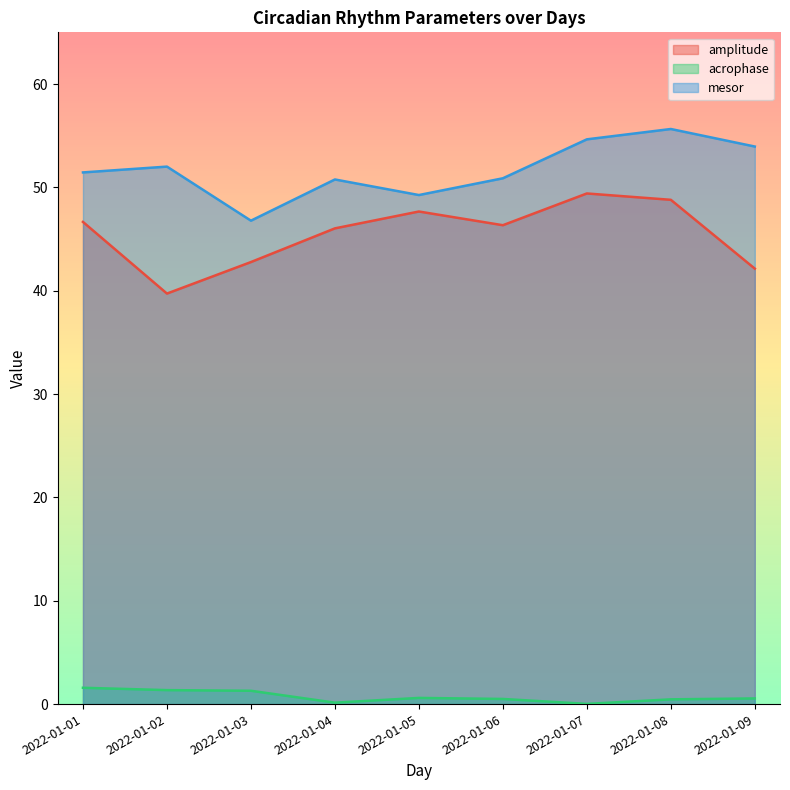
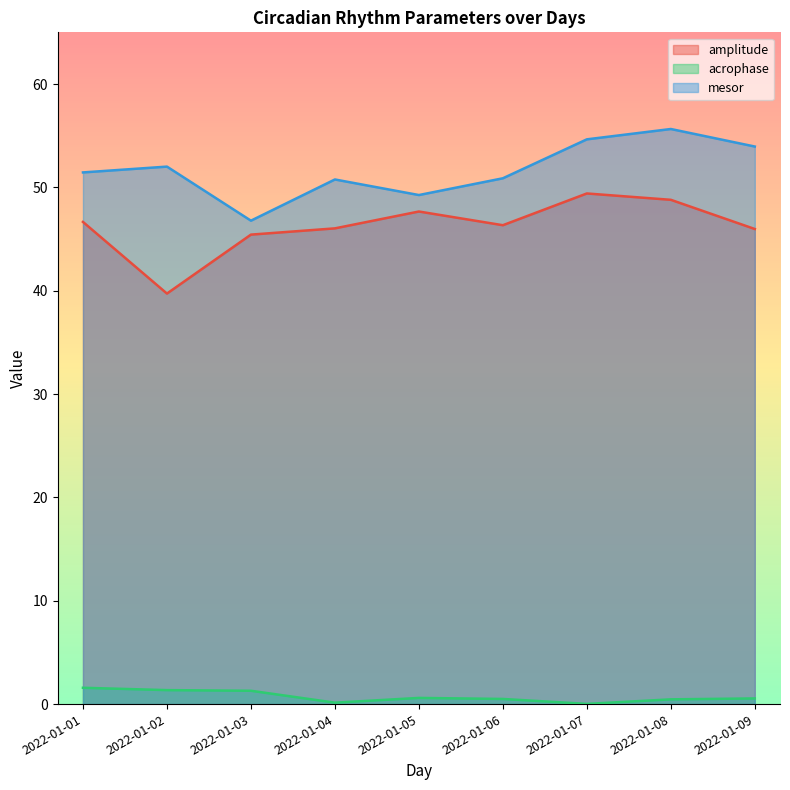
amplitude, 2022-01-03: 42.8 -> 45.4
amplitude, 2022-01-09: 42.1 -> 46.0
